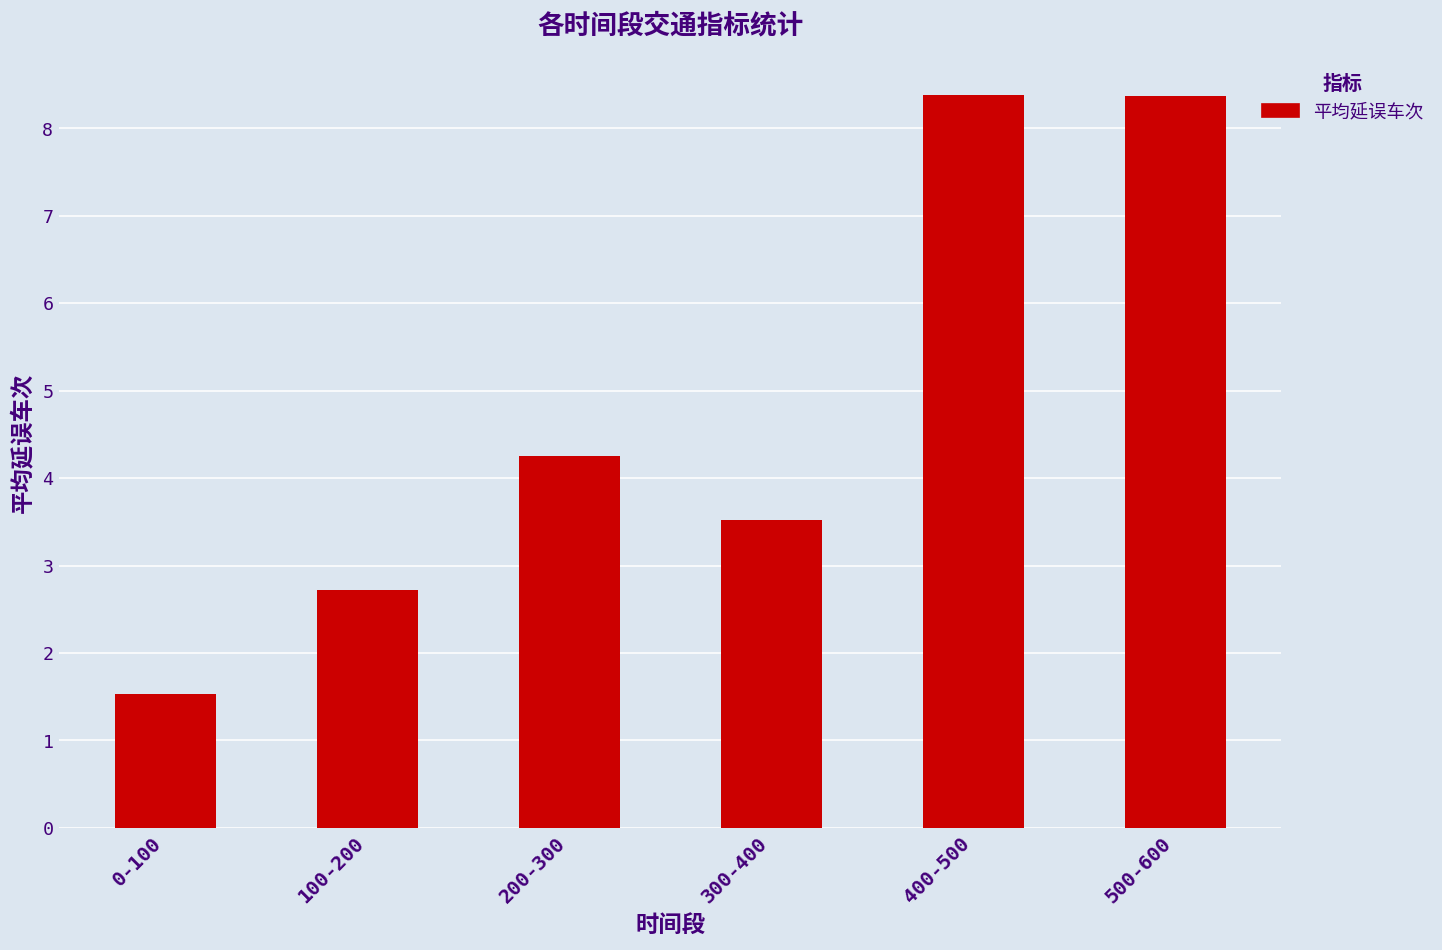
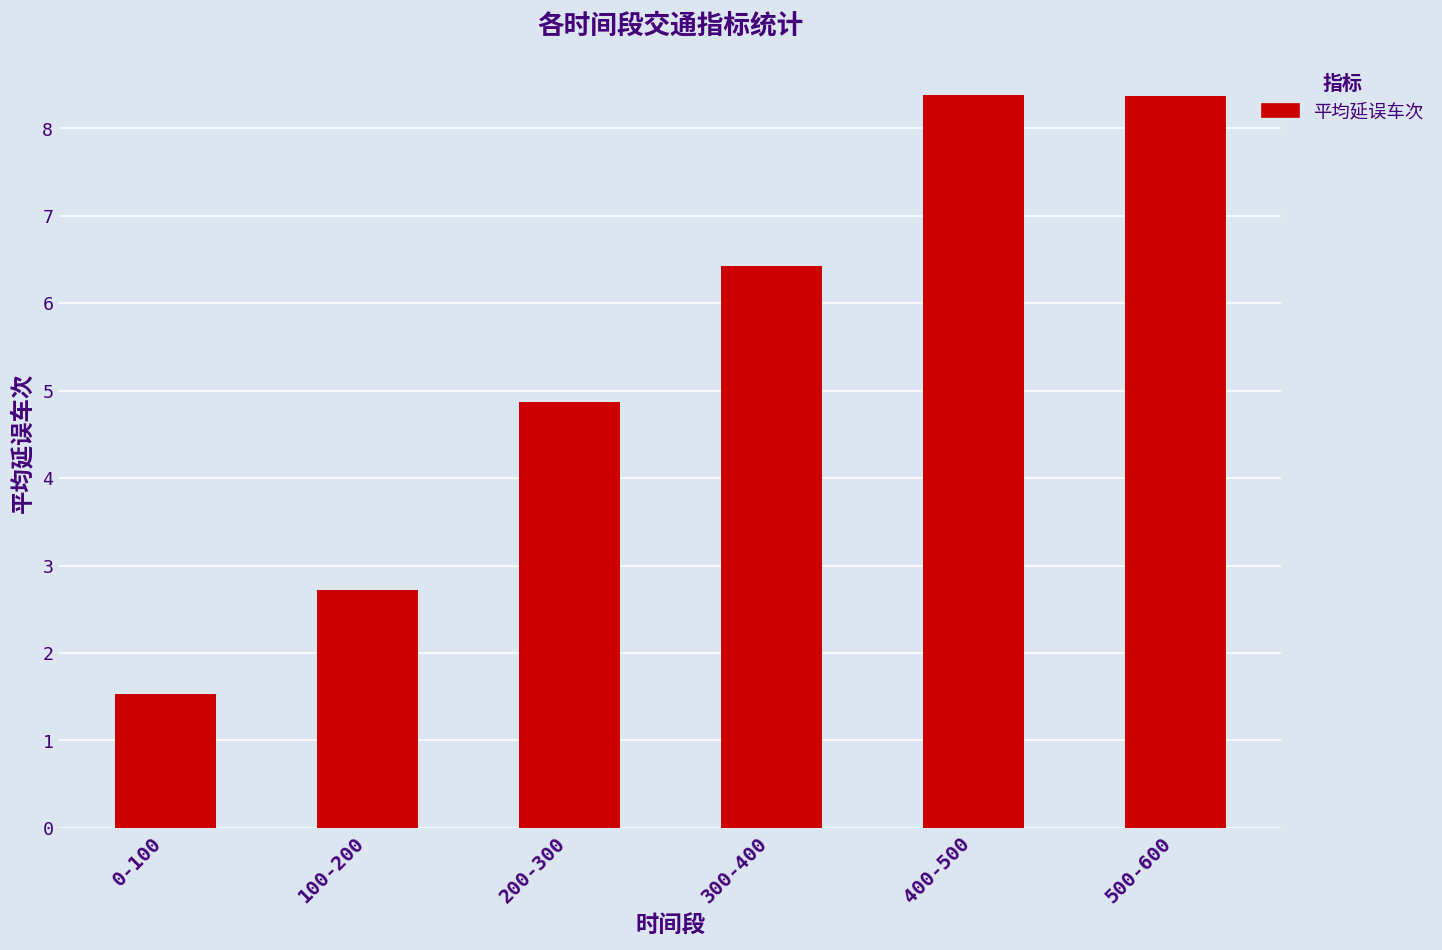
200-300: 4.2 -> 4.9
300-400: 3.5 -> 6.4
